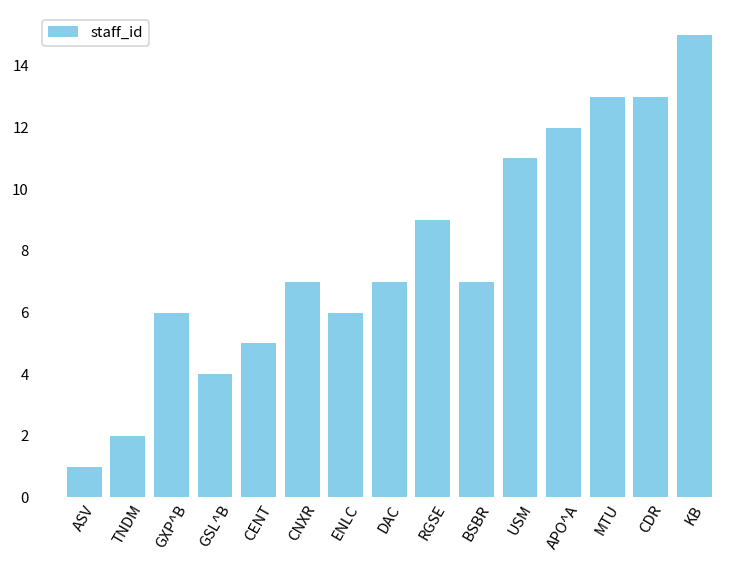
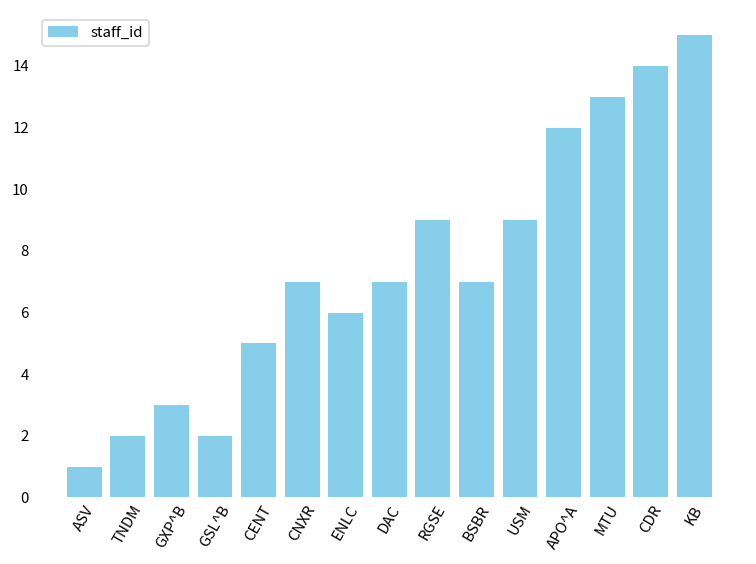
GXP^B: 6 -> 3
GSL^B: 4 -> 2
USM: 11 -> 9
CDR: 13 -> 14
